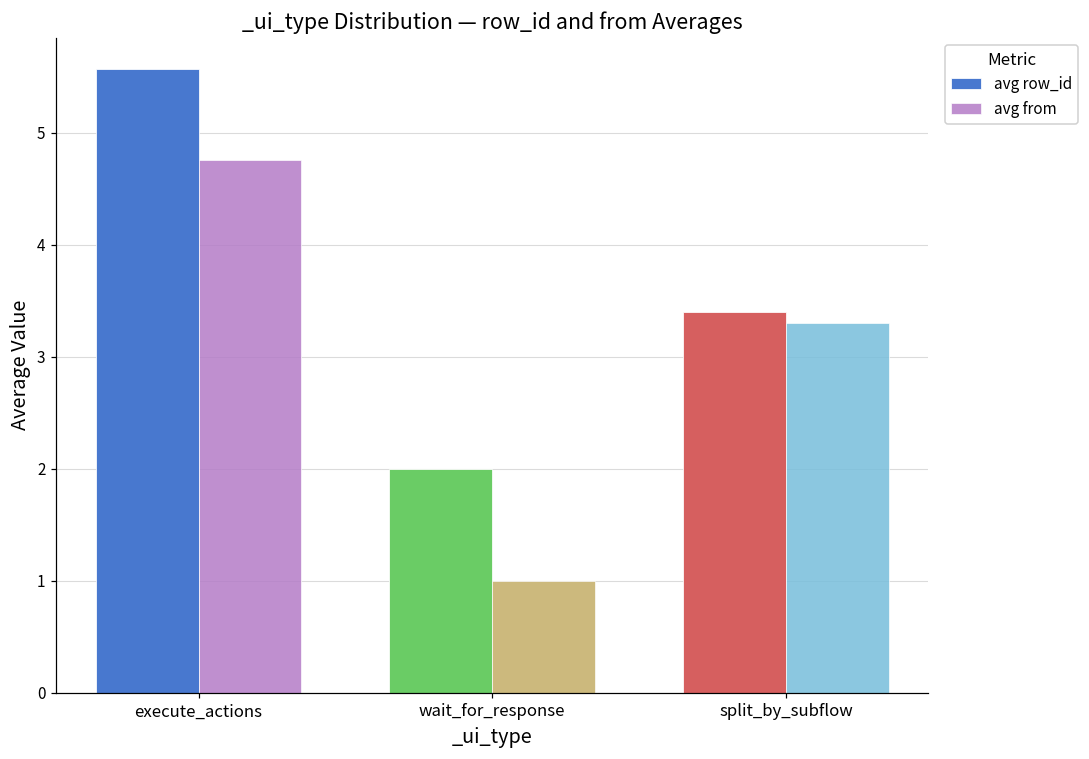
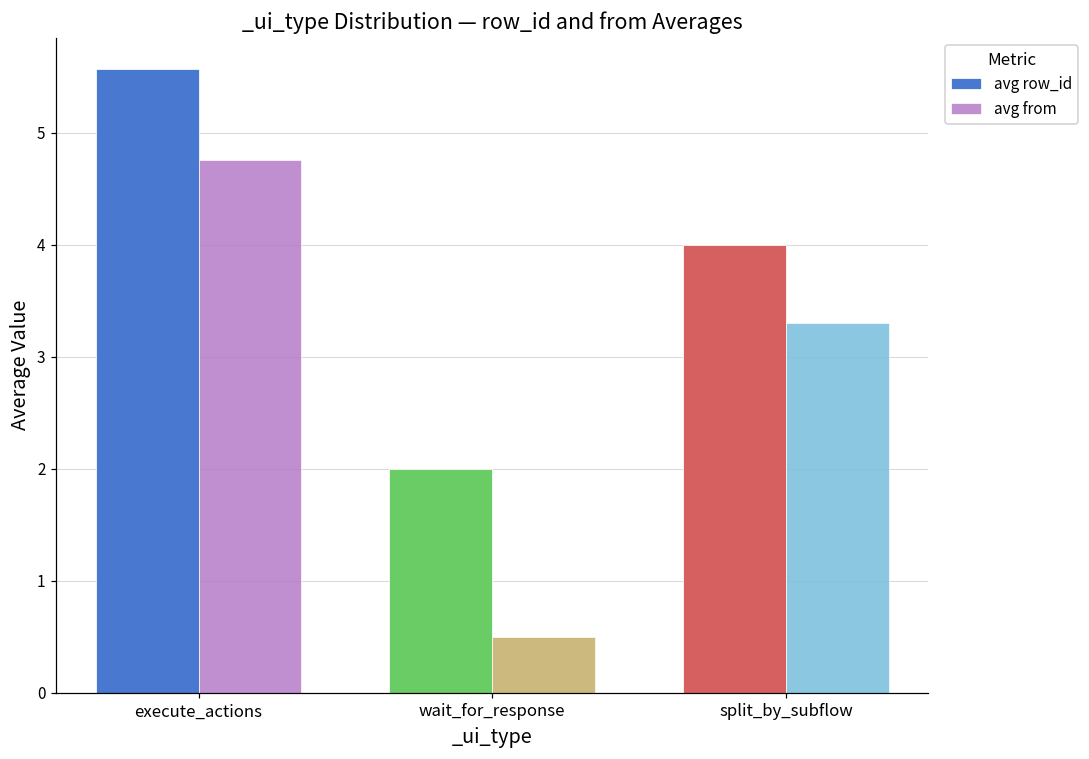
avg from, wait_for_response: 1.0 -> 0.5
avg row_id, split_by_subflow: 3.4 -> 4.0
